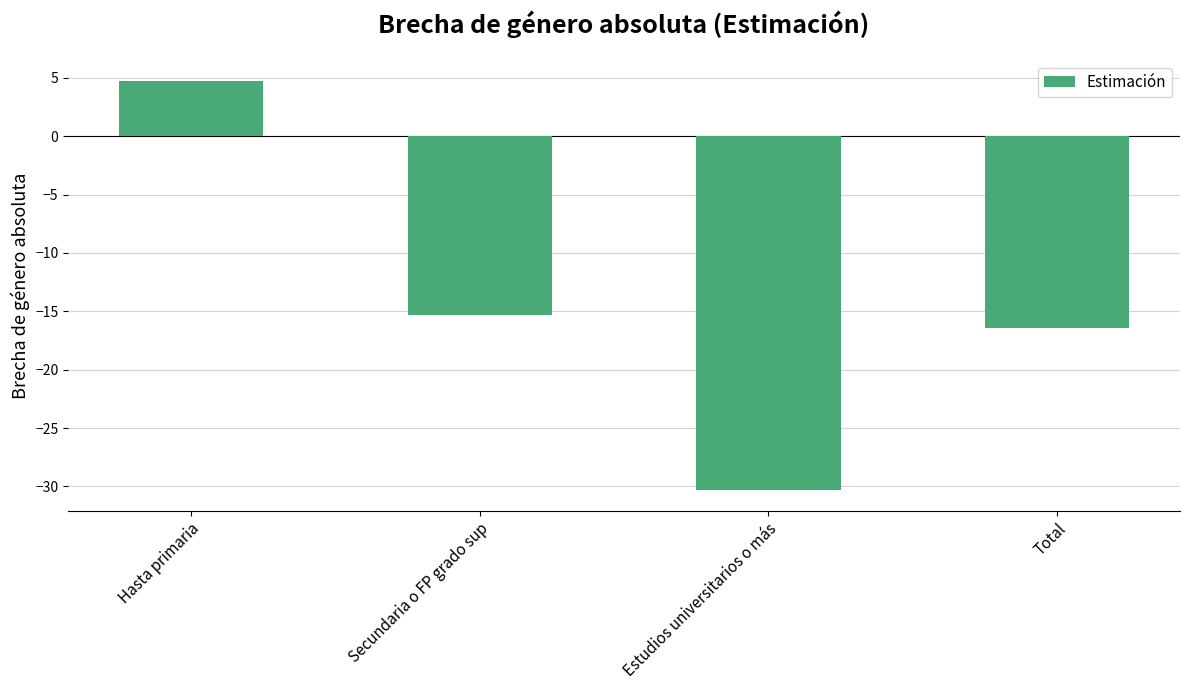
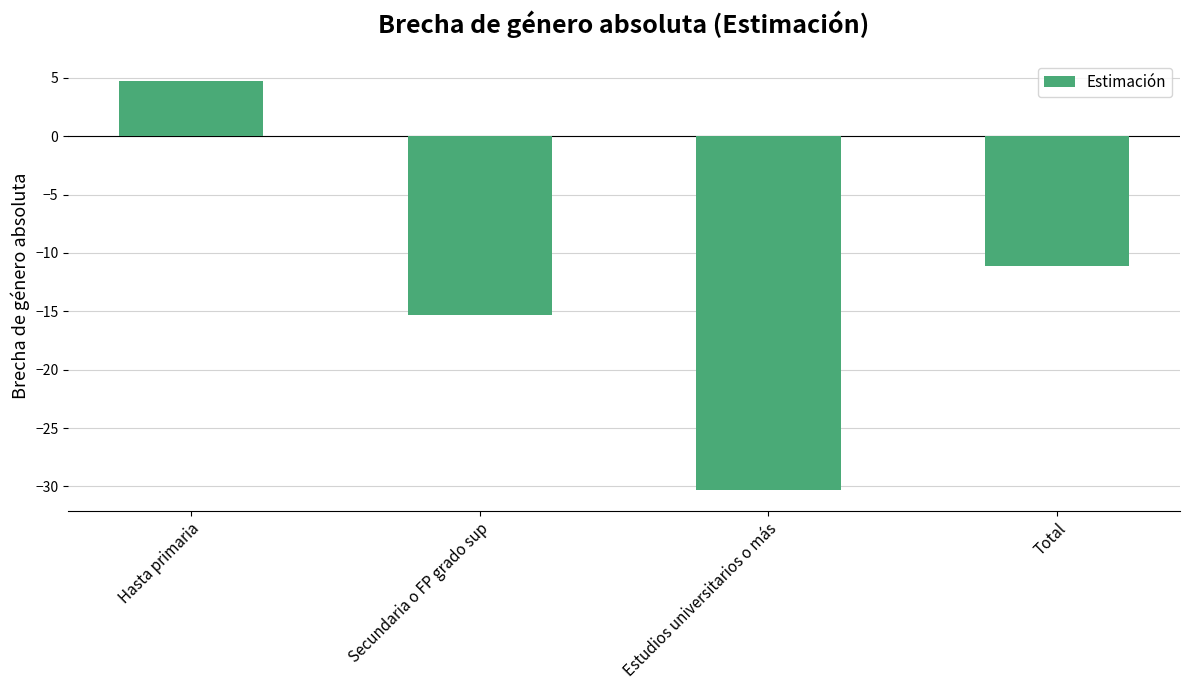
Total: -16.4 -> -11.2
